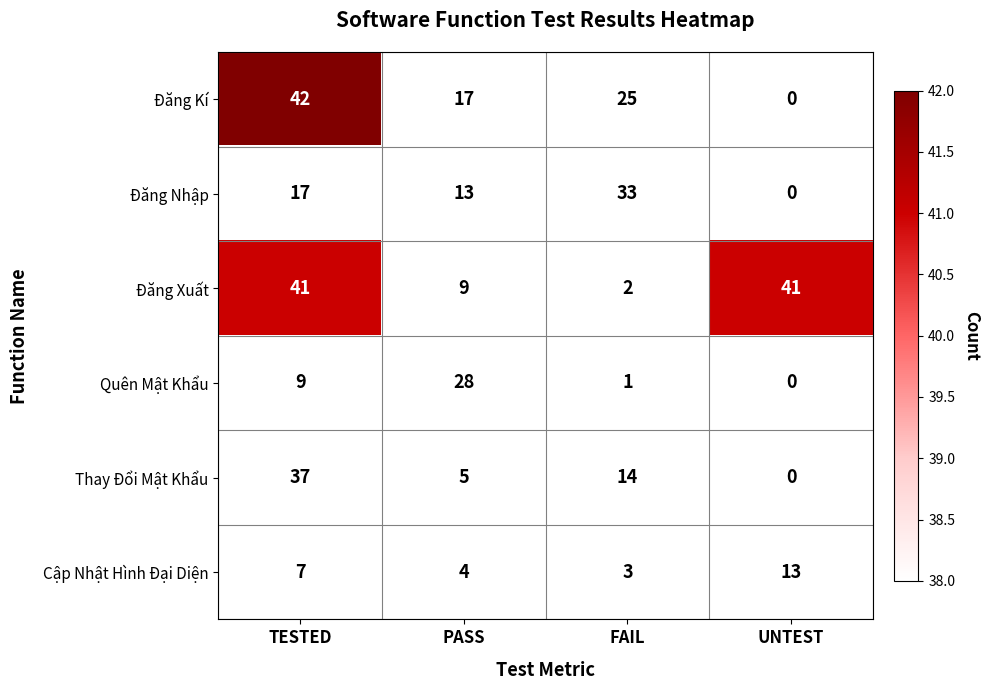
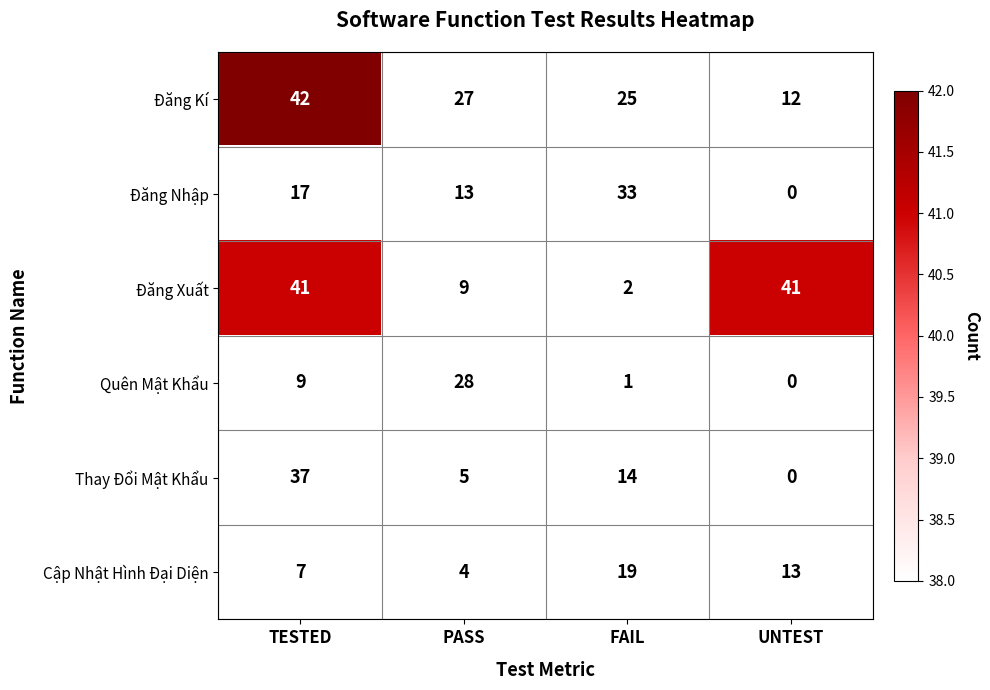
Đăng Kí, PASS: 17 -> 27
Đăng Kí, UNTEST: 0 -> 12
Cập Nhật Hình Đại Diện, FAIL: 3 -> 19
